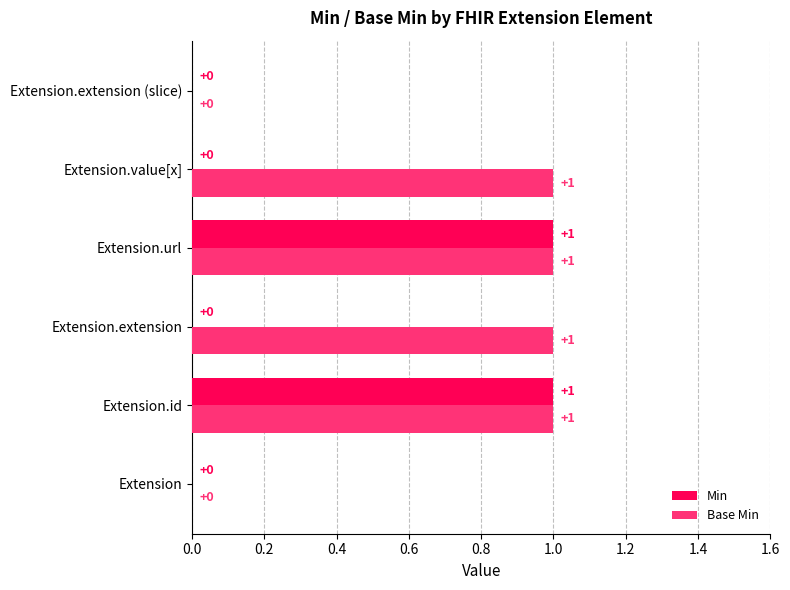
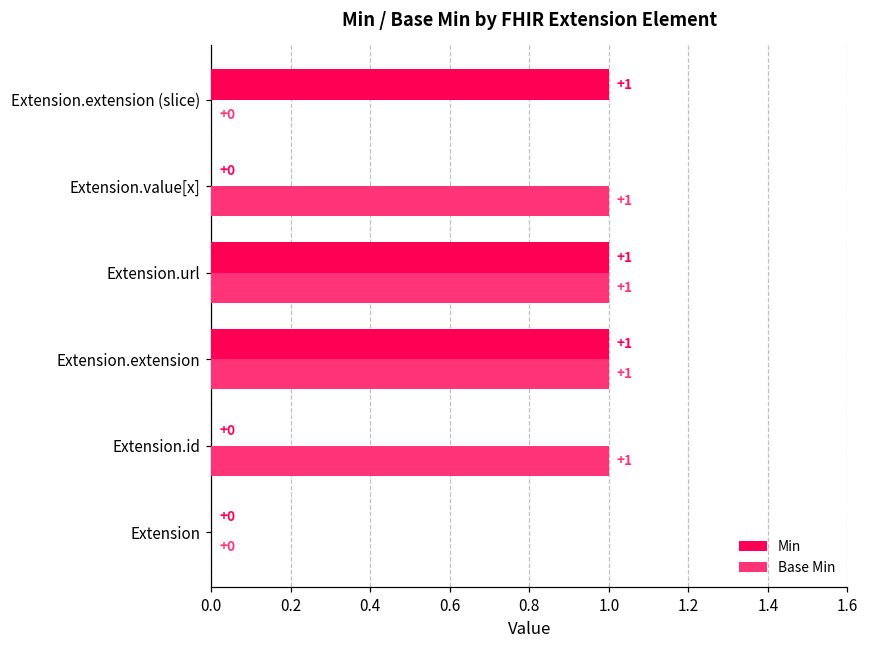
Min, Extension.extension (slice): +0 -> +1
Min, Extension.extension: +0 -> +1
Min, Extension.id: +1 -> +0
